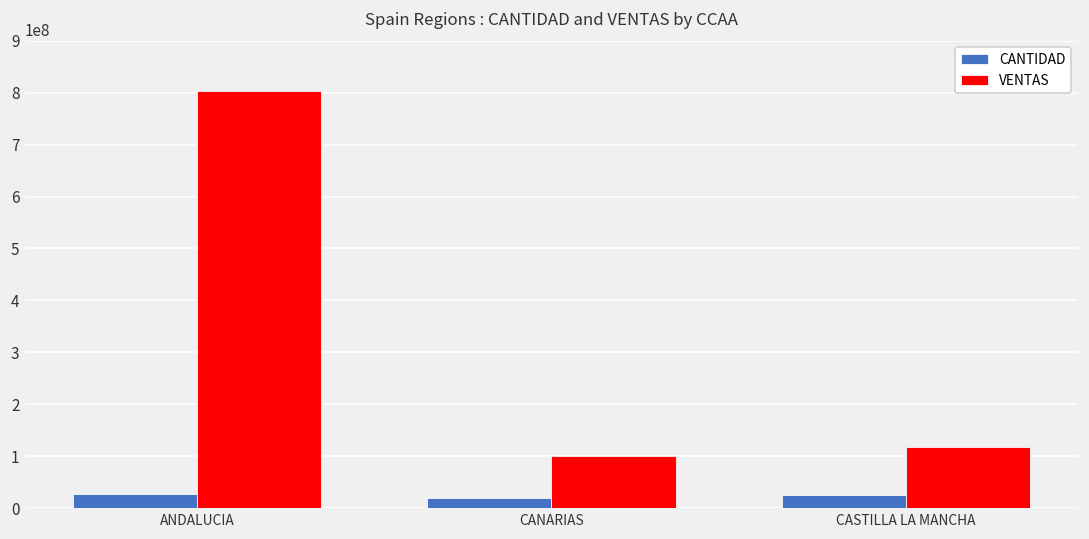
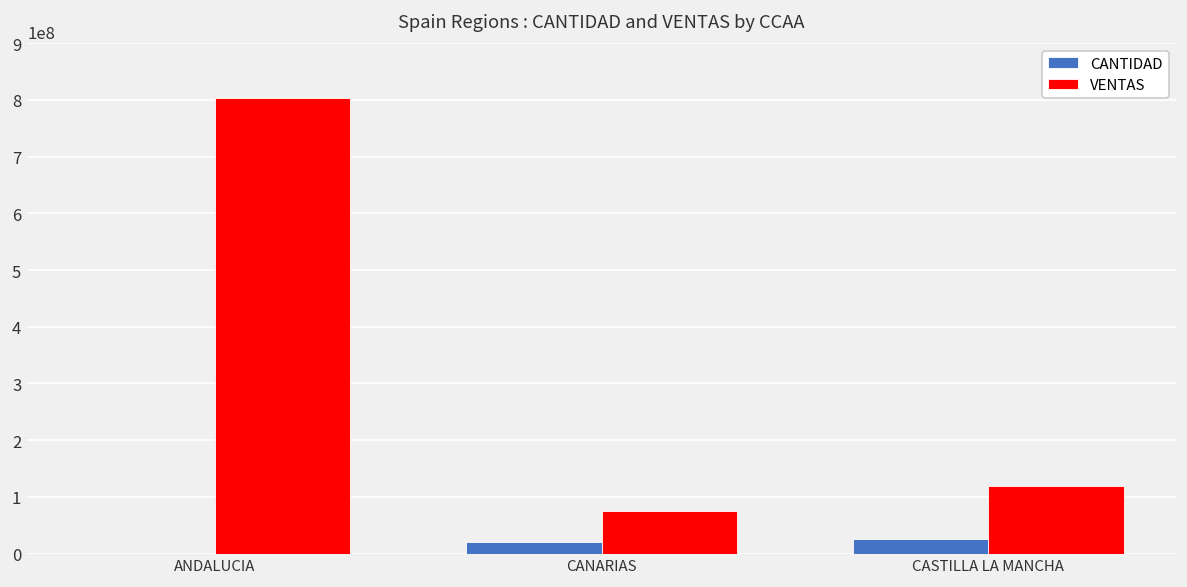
CANTIDAD, ANDALUCIA: 30000000 -> 0
VENTAS, CANARIAS: 100000000 -> 80000000
